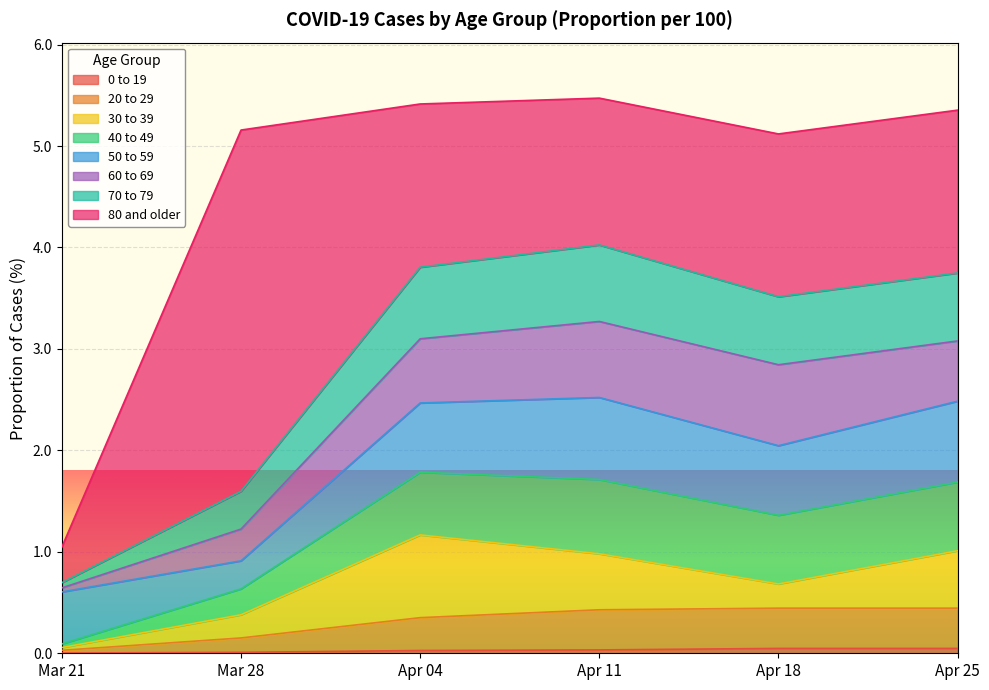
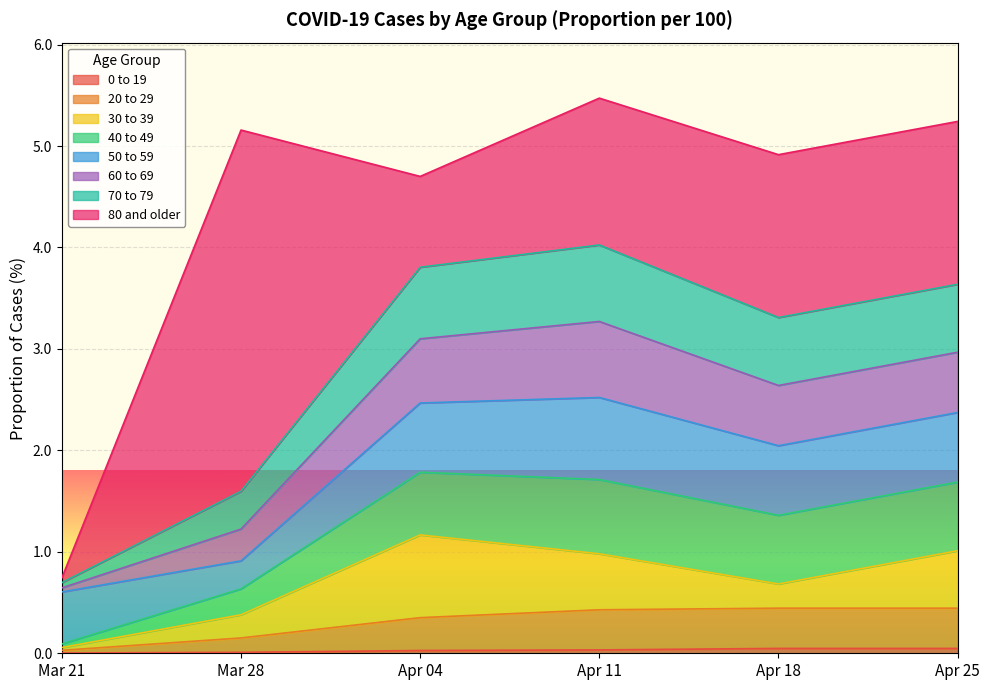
80 and older, Mar 21: 0.35 -> 0.05
80 and older, Apr 04: 1.61 -> 0.90
60 to 69, Apr 18: 0.80 -> 0.59
50 to 59, Apr 25: 0.80 -> 0.69
